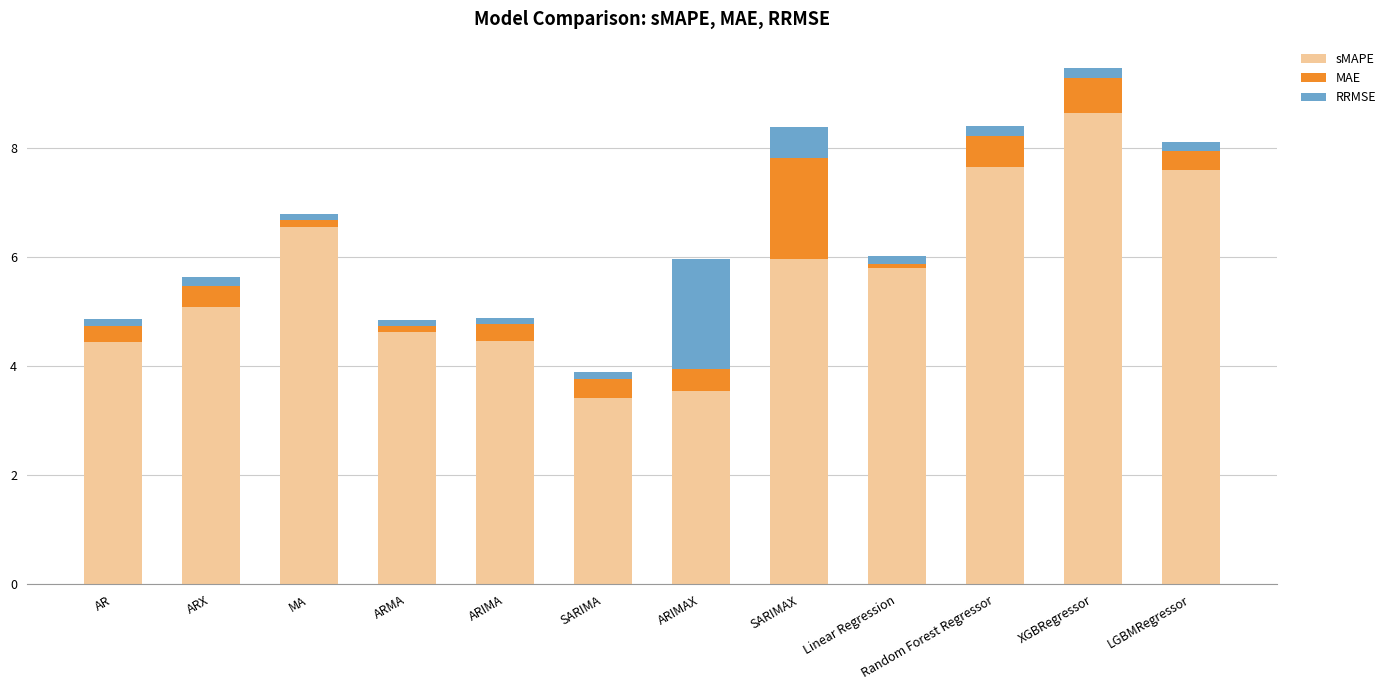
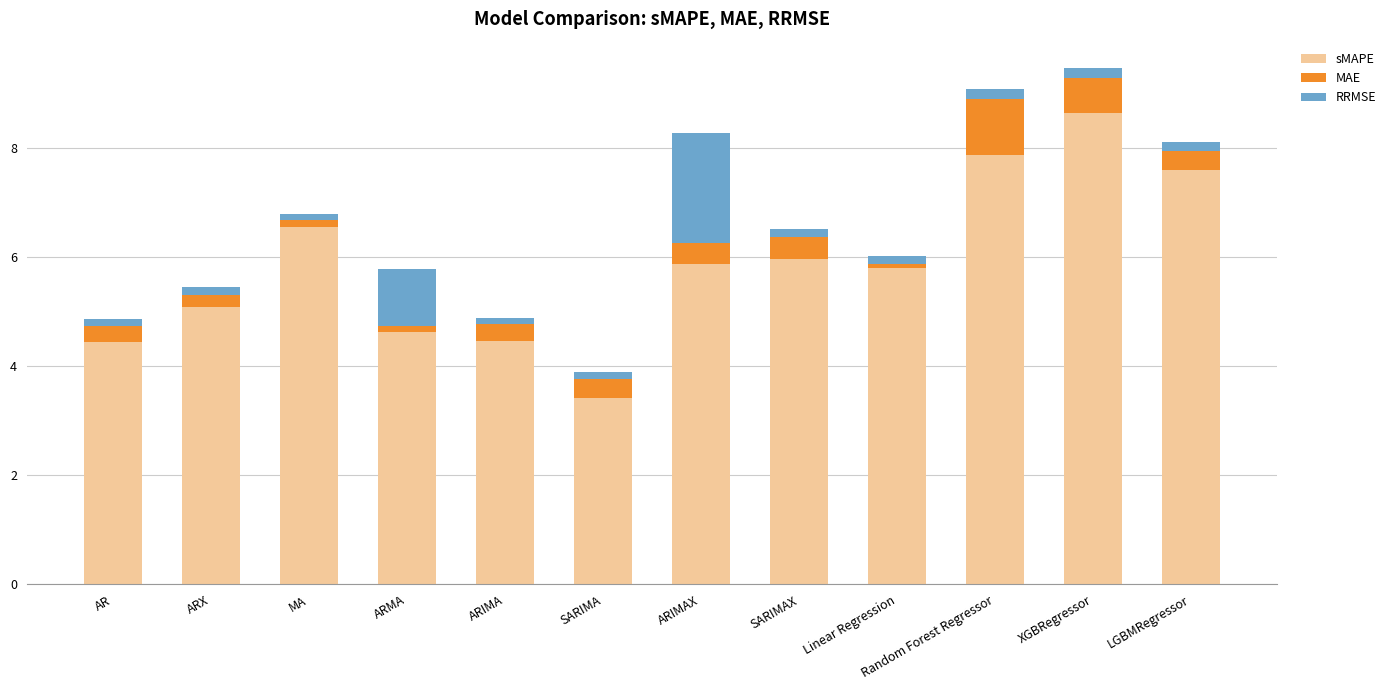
MAE, ARX: 0.4 -> 0.2
RRMSE, ARMA: 0.1 -> 1.0
sMAPE, ARIMAX: 3.6 -> 5.9
MAE, SARIMAX: 1.8 -> 0.4
RRMSE, SARIMAX: 0.6 -> 0.1
sMAPE, Random Forest Regressor: 7.6 -> 7.9
MAE, Random Forest Regressor: 0.6 -> 1.0
